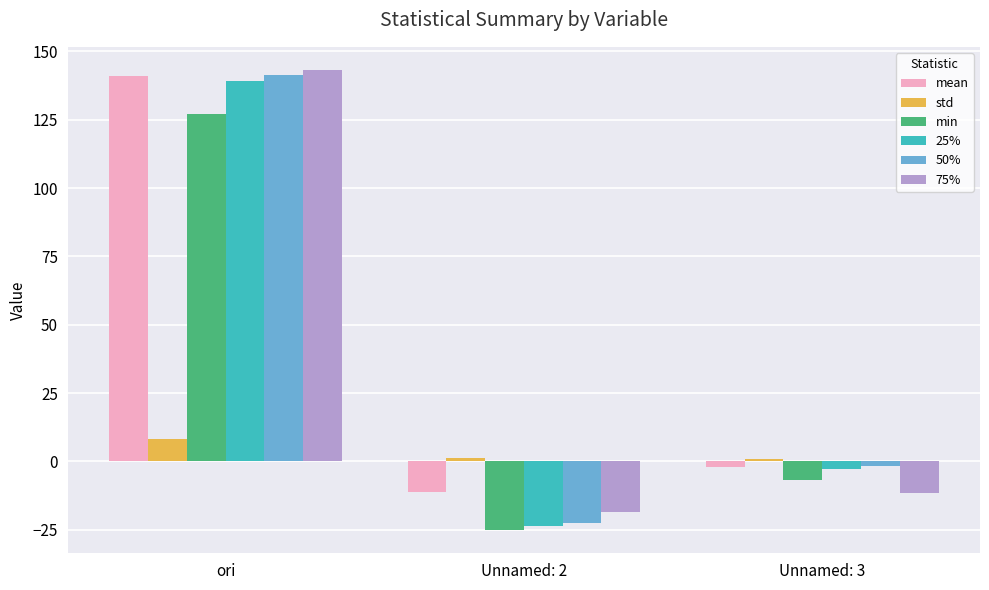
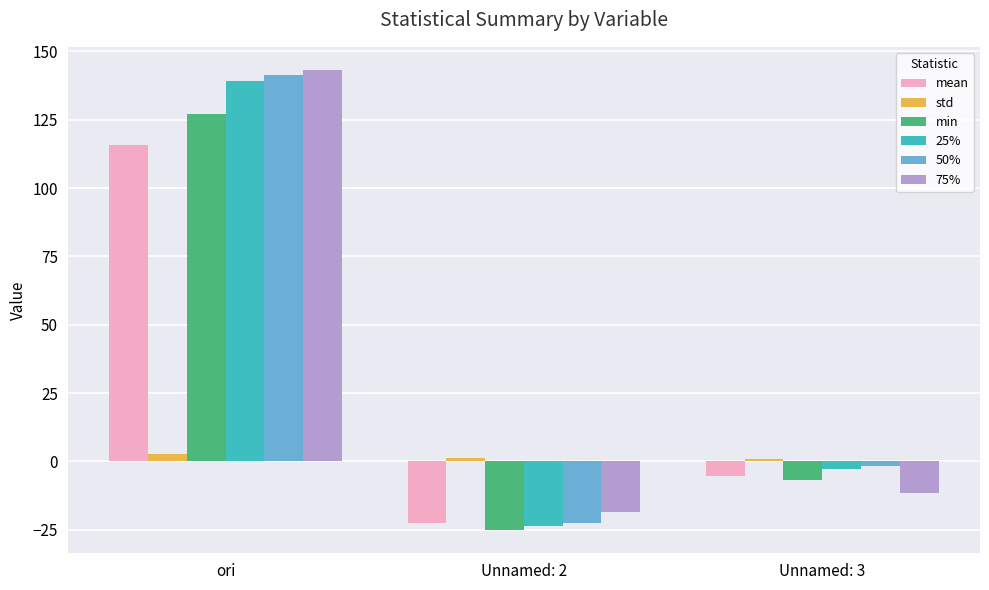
mean, ori: 141 -> 116
std, ori: 8 -> 3
mean, Unnamed: 2: -11 -> -23
mean, Unnamed: 3: -2 -> -5
